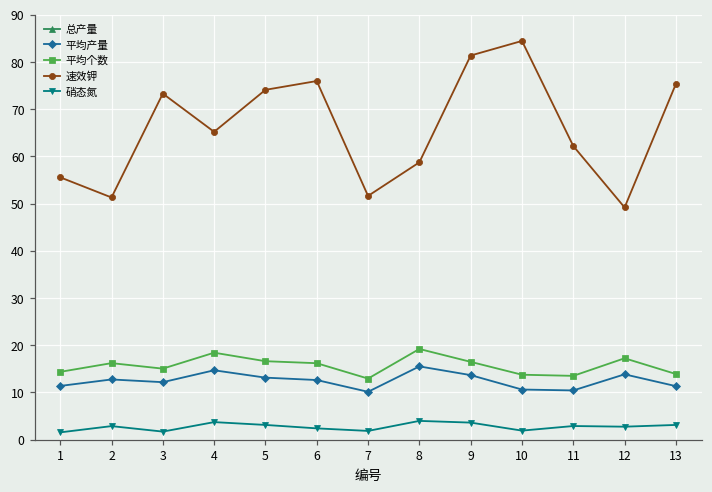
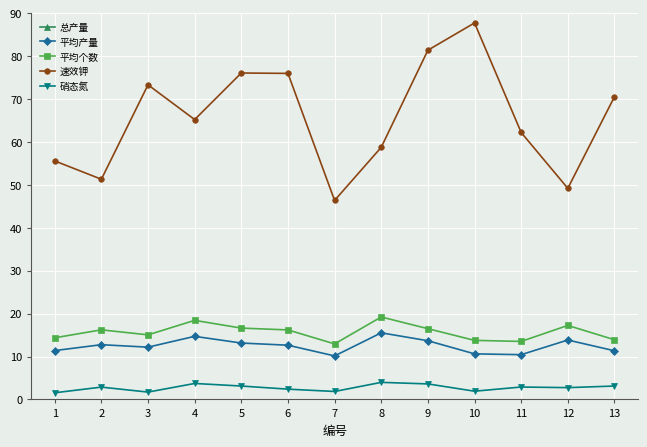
速效钾, 5: 74 -> 76
速效钾, 7: 52 -> 46
速效钾, 10: 84 -> 88
速效钾, 13: 75 -> 71
